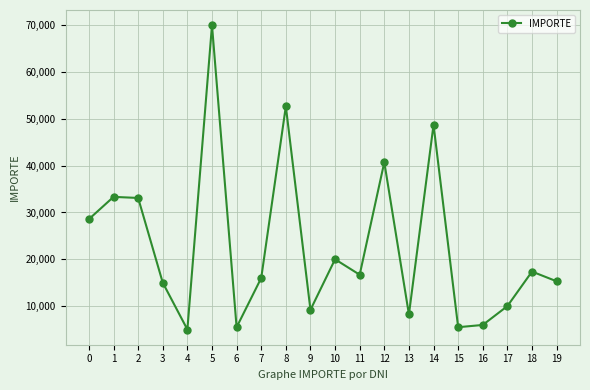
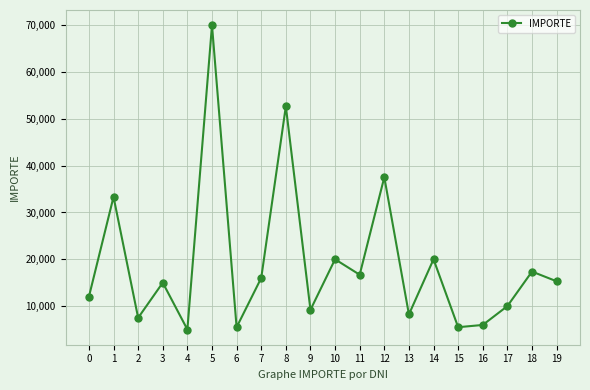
0: 29,000 -> 12,000
2: 33,000 -> 8,000
12: 41,000 -> 38,000
14: 49,000 -> 20,000
